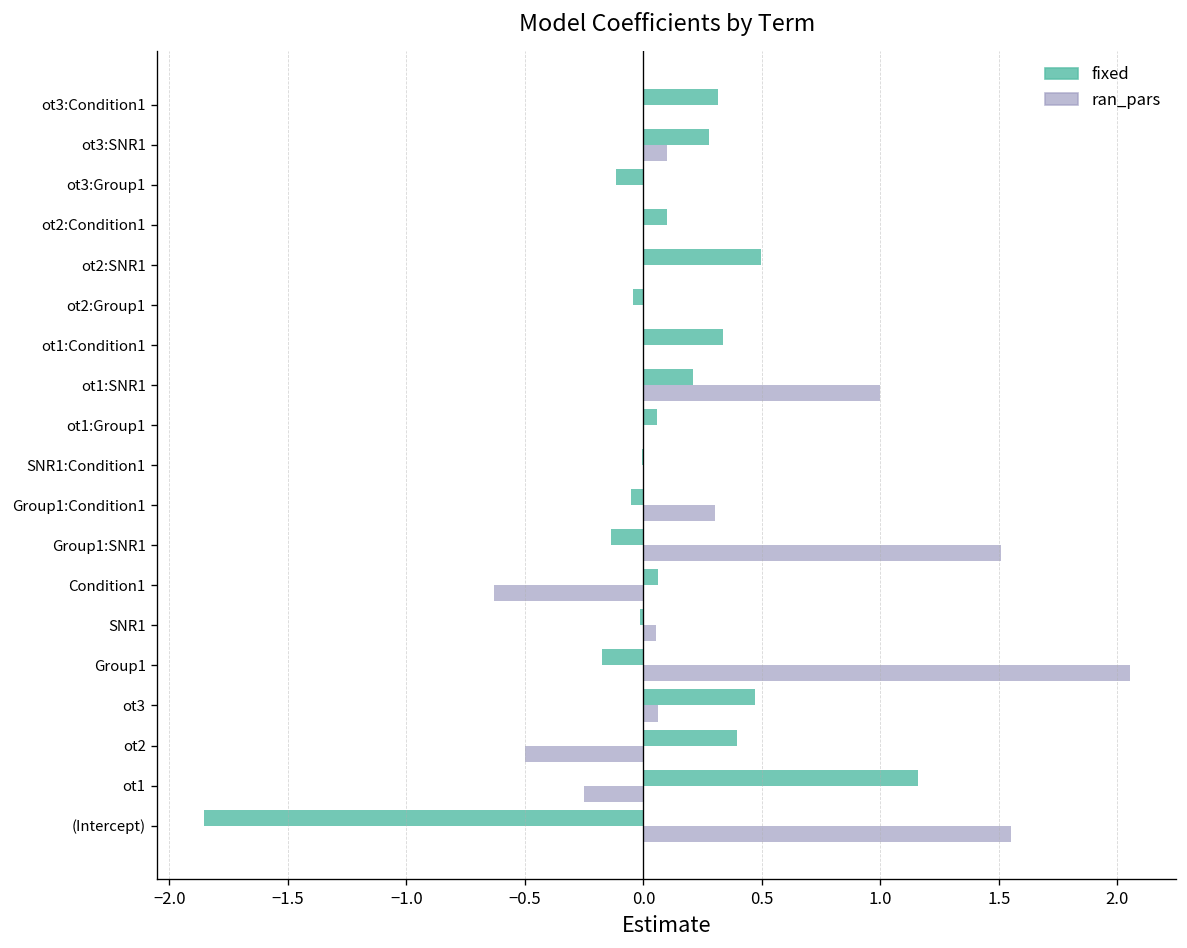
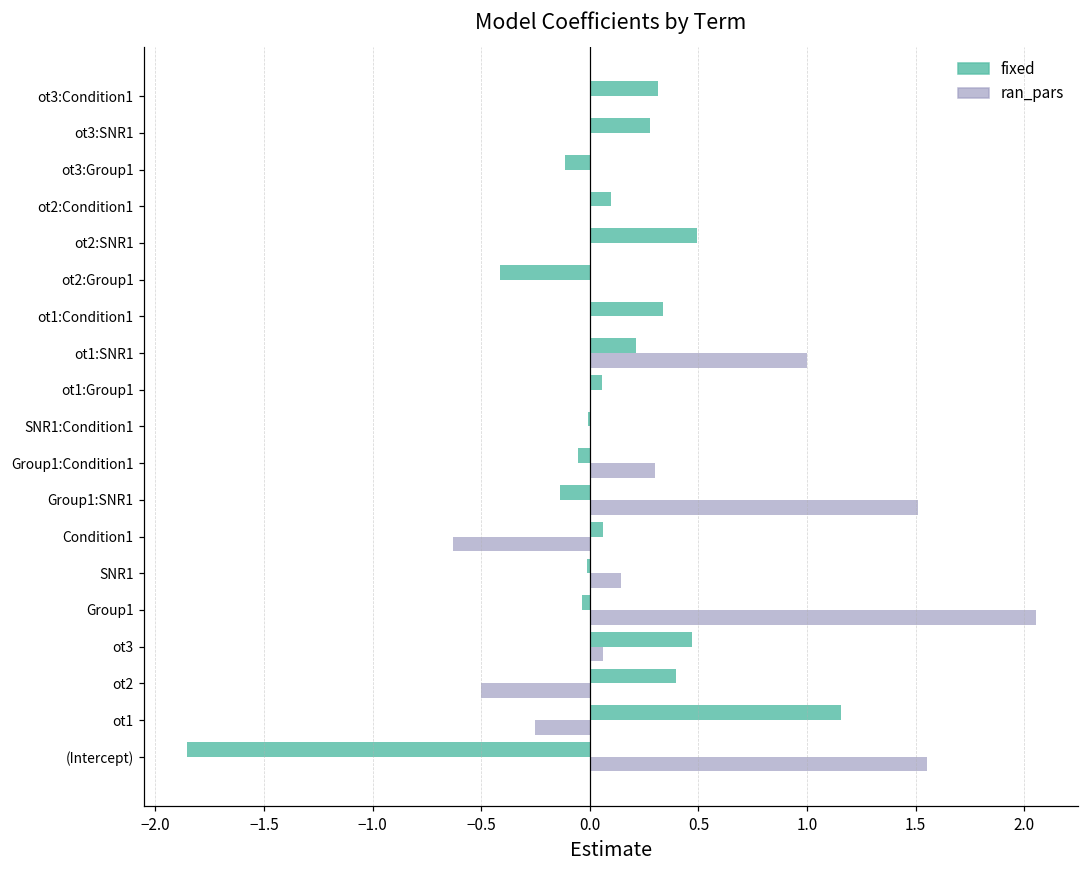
ran_pars, ot3:SNR1: 0.1 -> 0.0
fixed, ot2:Group1: -0.04 -> -0.41
ran_pars, SNR1: 0.05 -> 0.14
fixed, Group1: -0.18 -> -0.03
